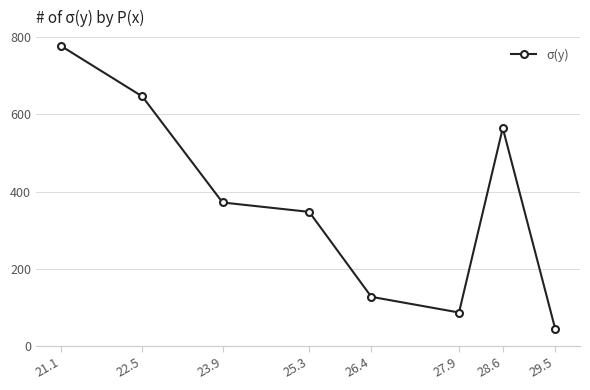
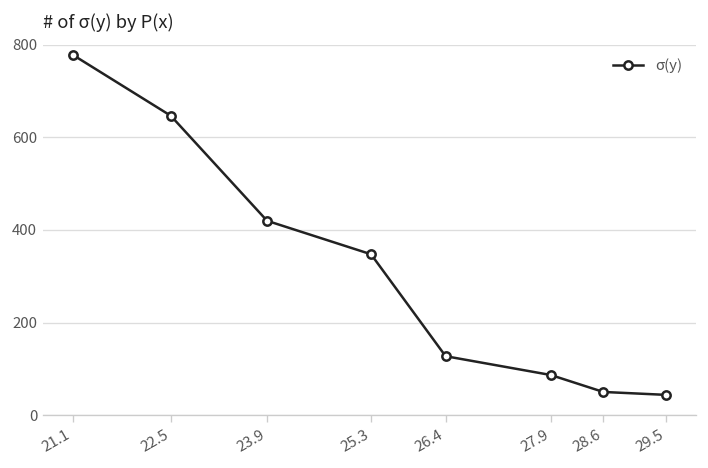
23.9: 370 -> 420
28.6: 560 -> 50
